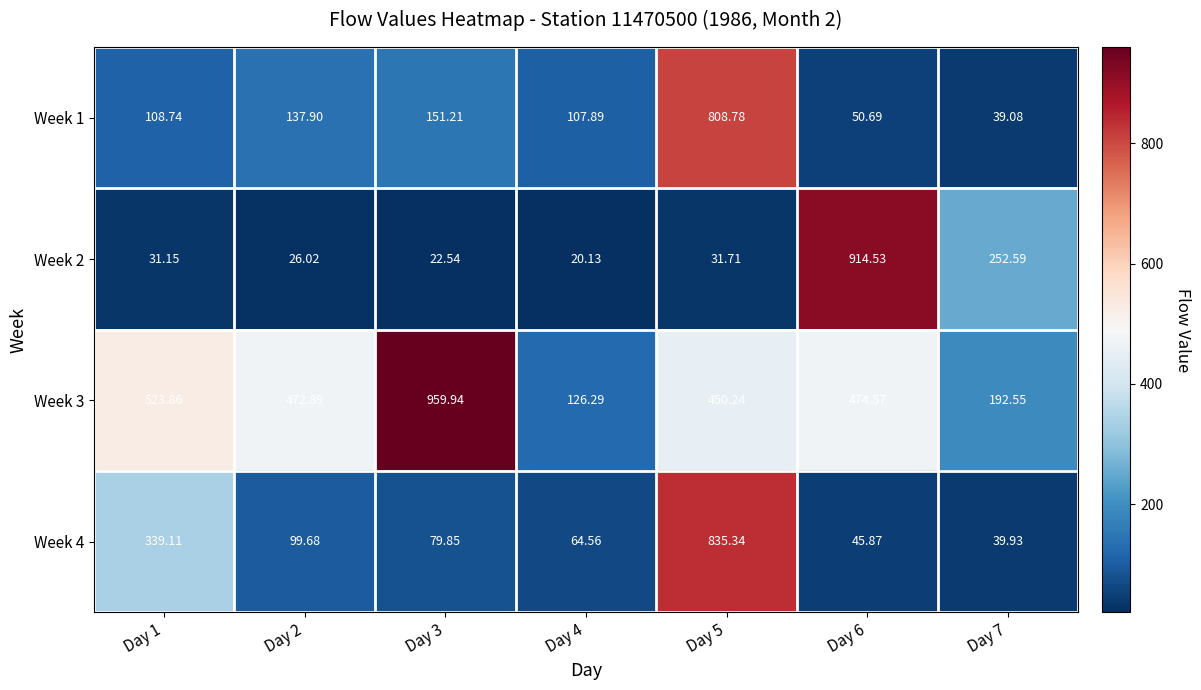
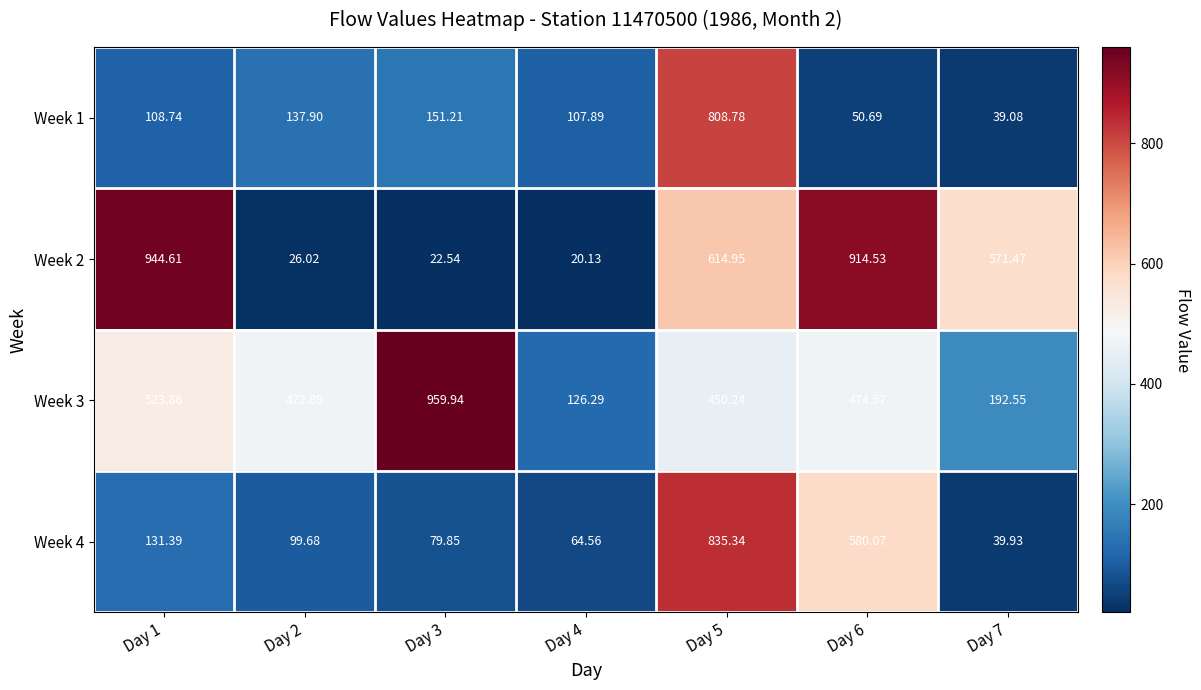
Week 2, Day 1: 31.15 -> 944.61
Week 2, Day 5: 31.71 -> 614.95
Week 2, Day 7: 252.59 -> 571.47
Week 4, Day 1: 339.11 -> 131.39
Week 4, Day 6: 45.87 -> 580.07
